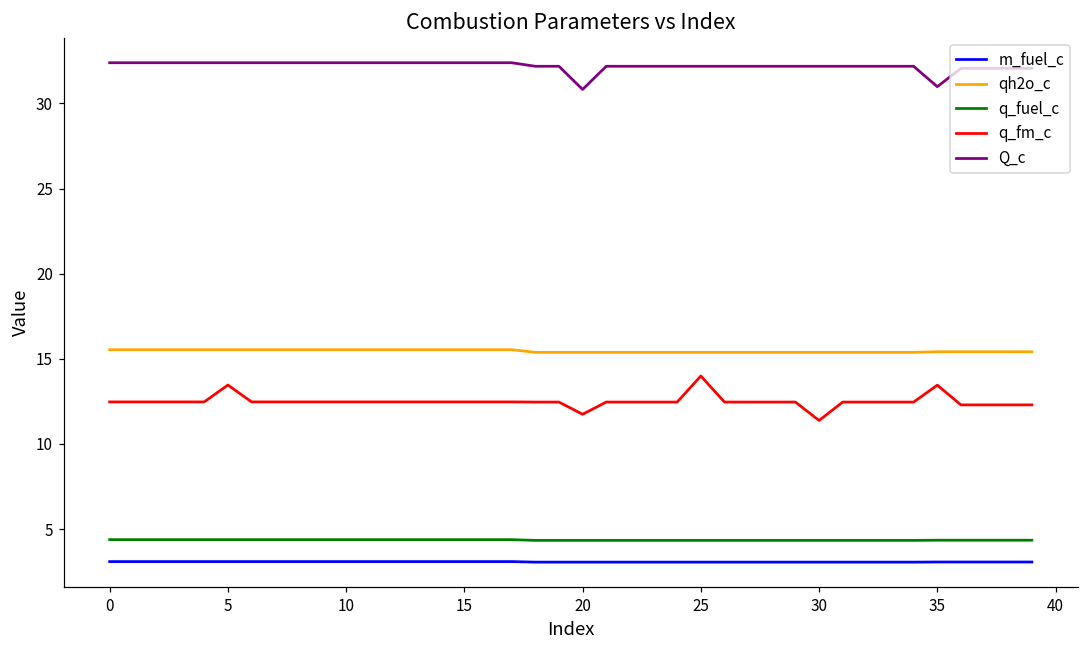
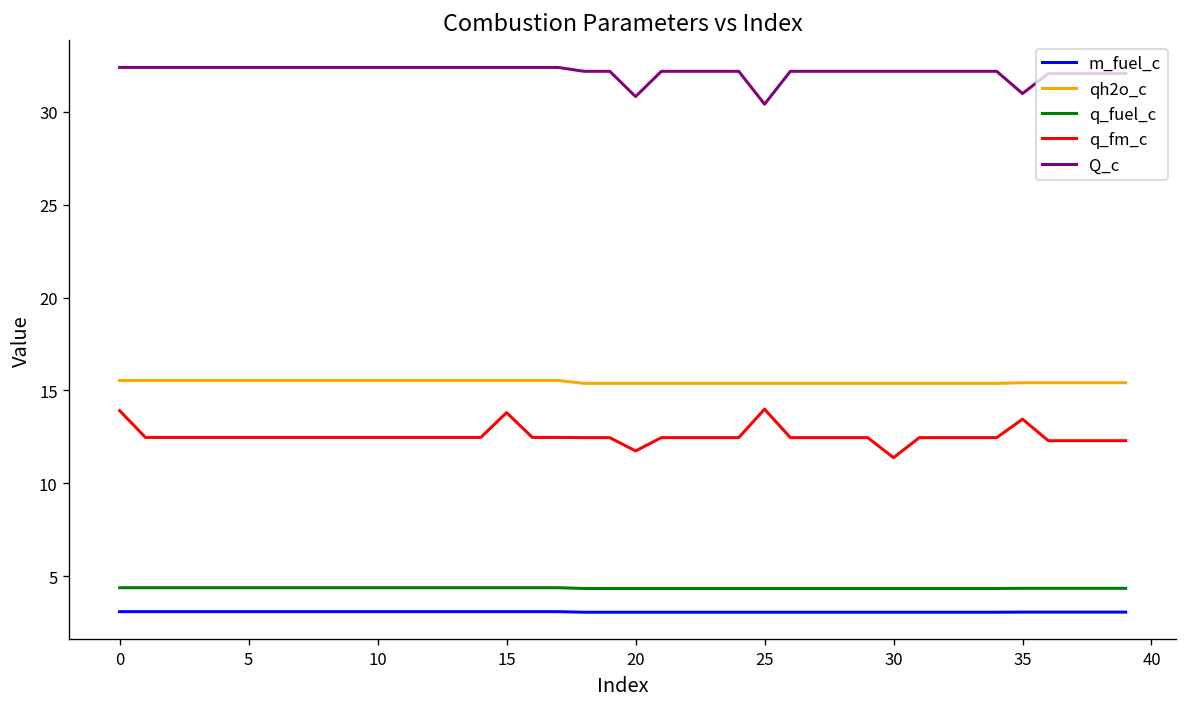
q_fm_c, 0: 12.5 -> 13.9
q_fm_c, 5: 13.5 -> 12.5
q_fm_c, 15: 12.5 -> 13.8
Q_c, 25: 32.2 -> 30.4
